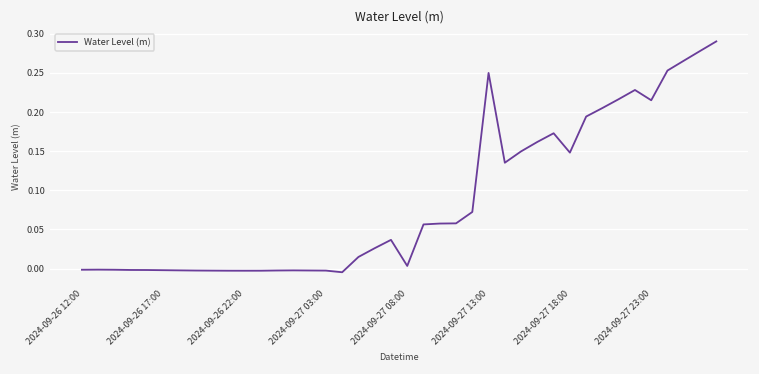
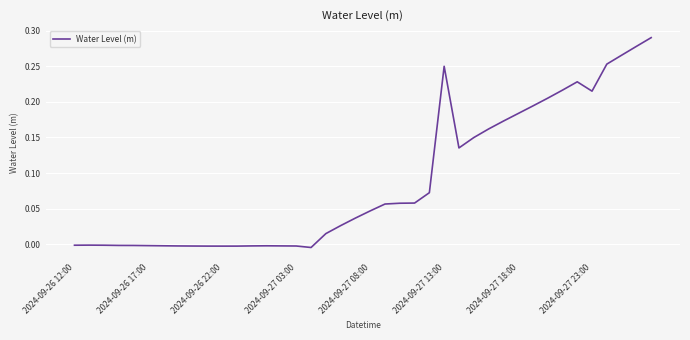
2024-09-27 08:00: 0.00 -> 0.05
2024-09-27 18:00: 0.15 -> 0.18
